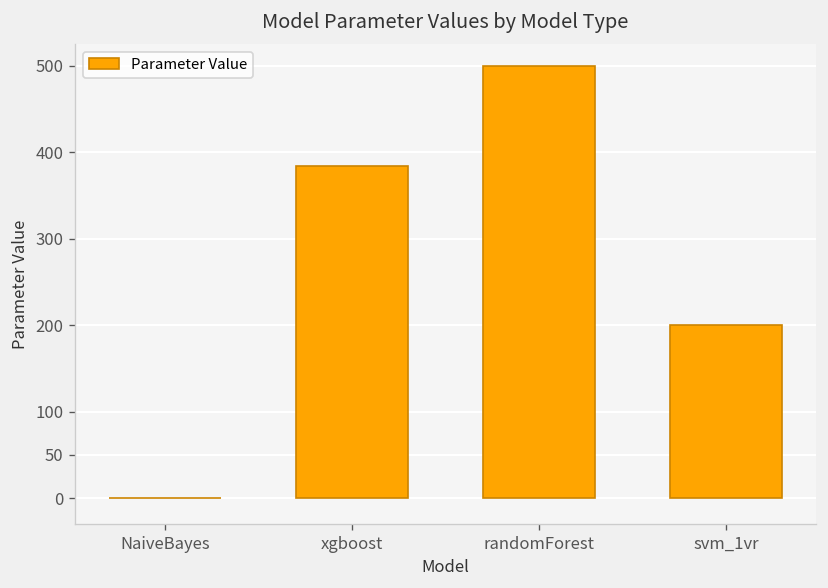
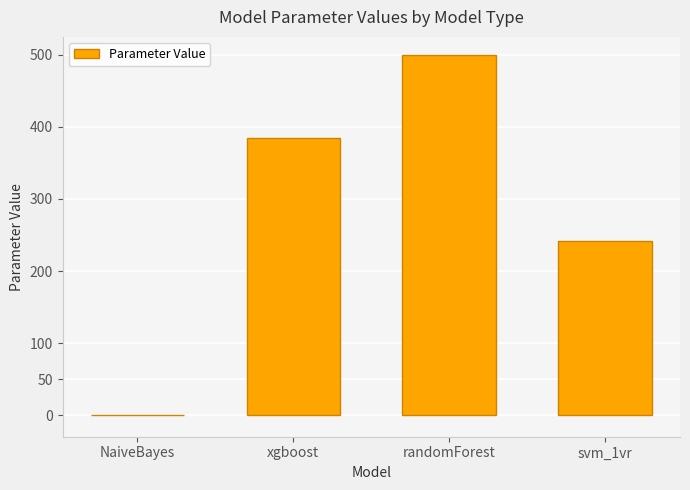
svm_1vr: 200 -> 240
